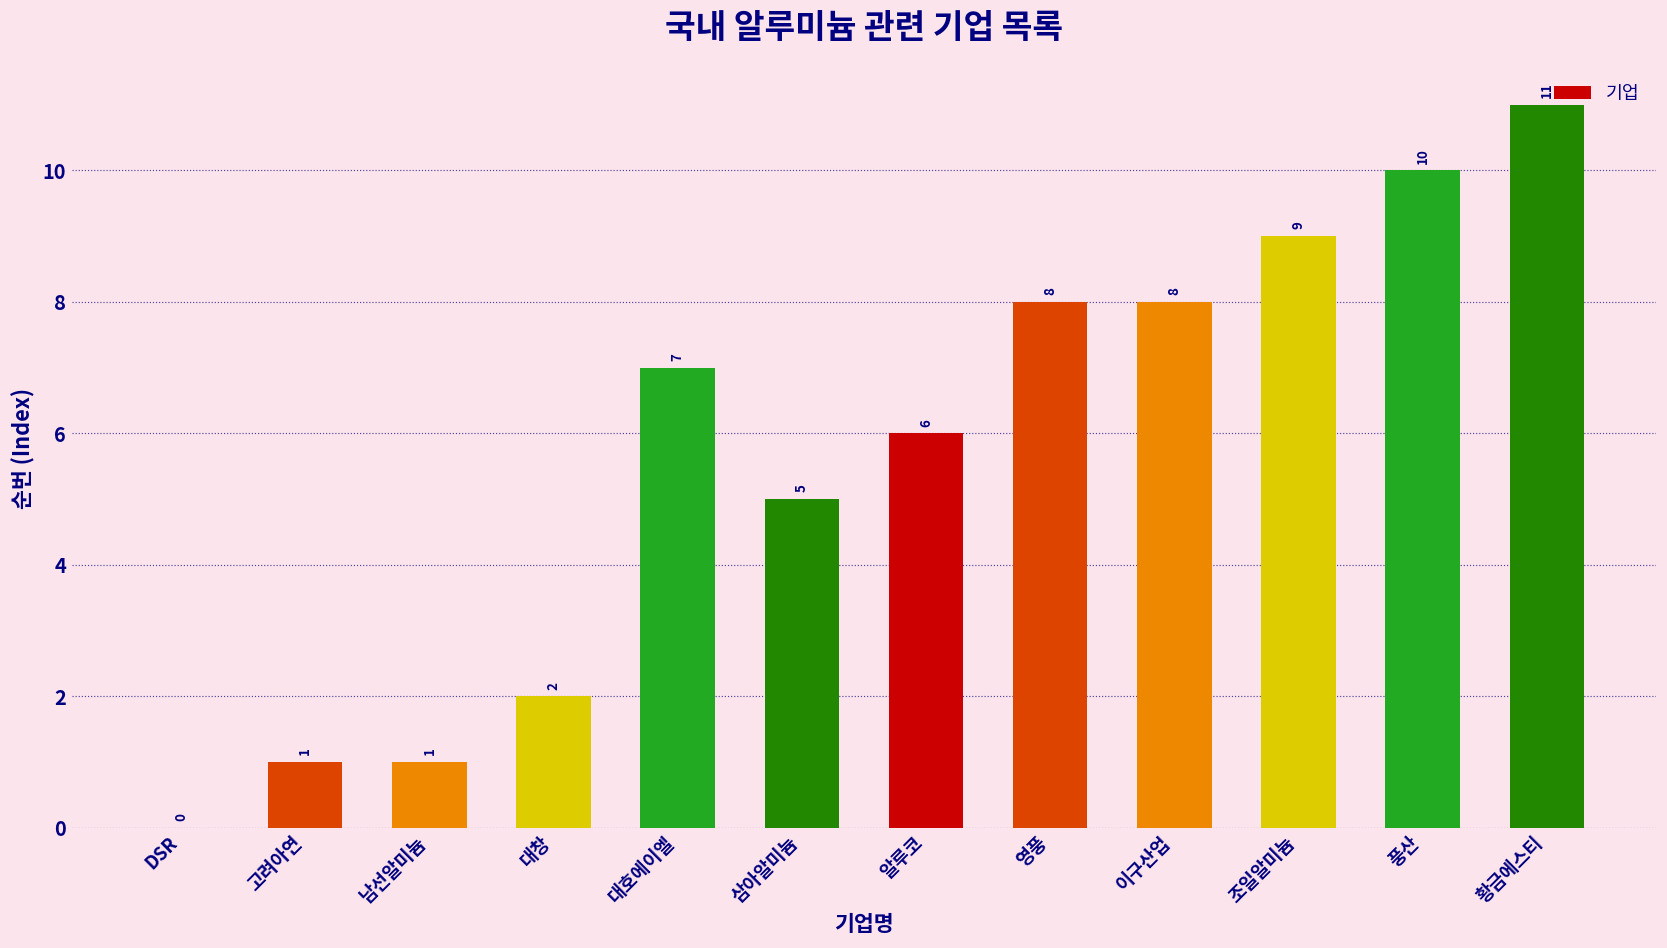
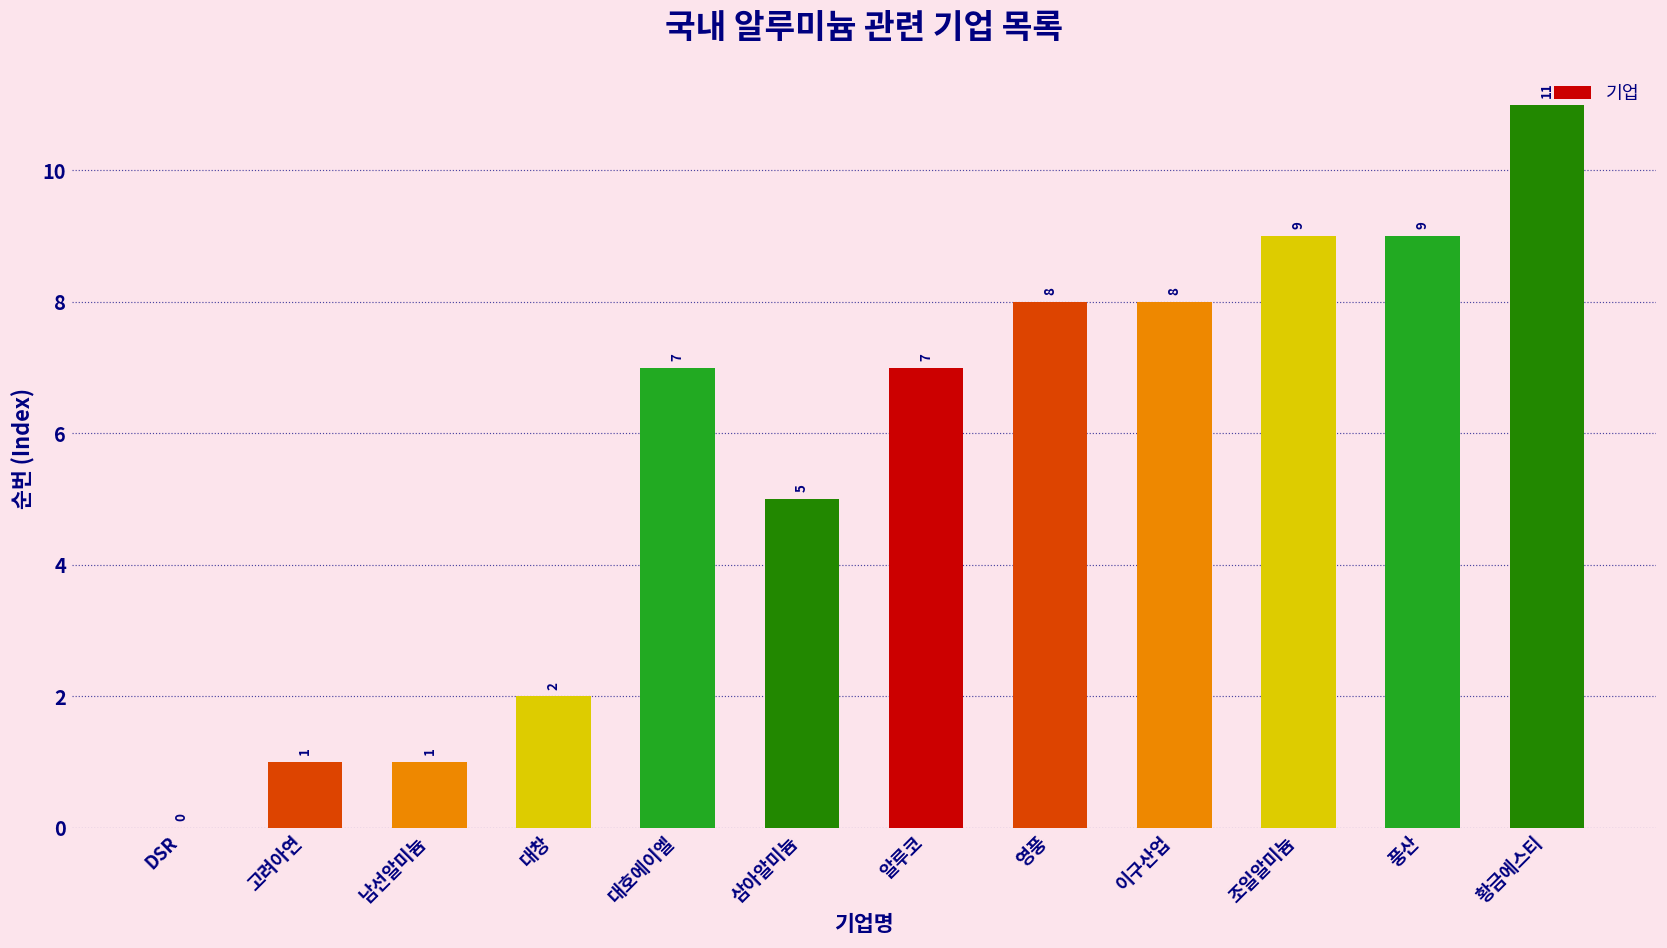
알루코: 6 -> 7
풍산: 10 -> 9
